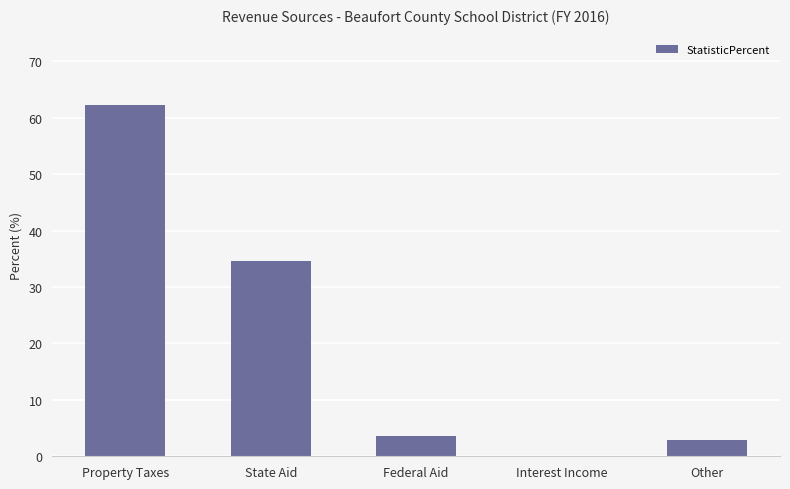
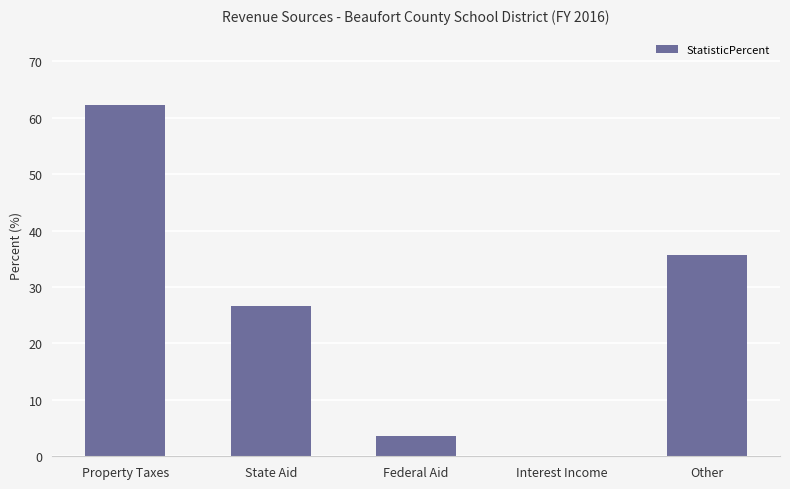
State Aid: 35 -> 27
Other: 3 -> 36
